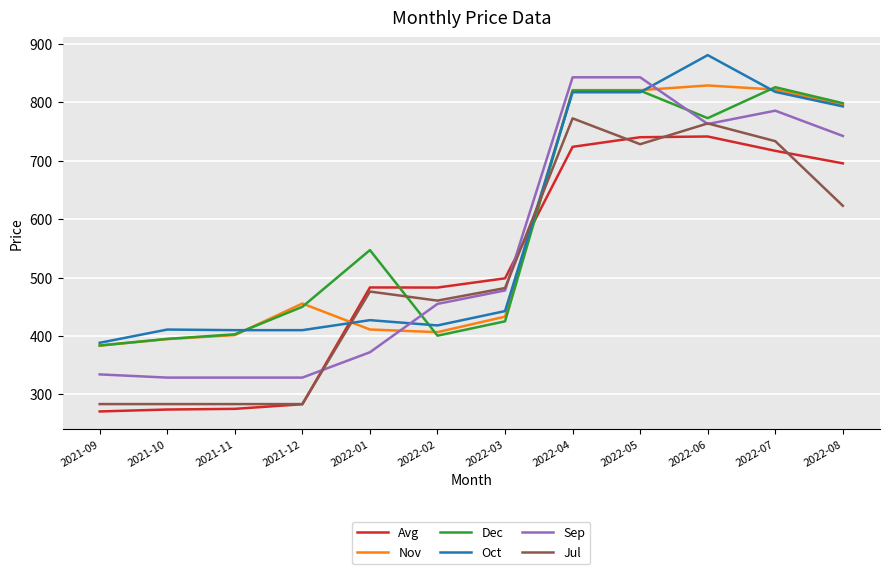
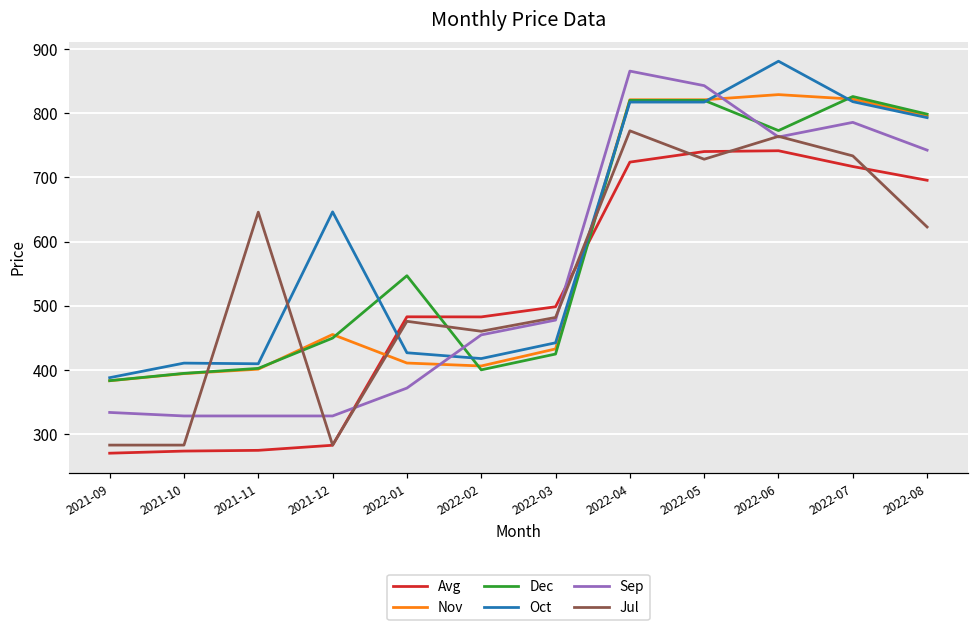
Jul, 2021-11: 280 -> 650
Oct, 2021-12: 410 -> 650
Sep, 2022-04: 840 -> 870
